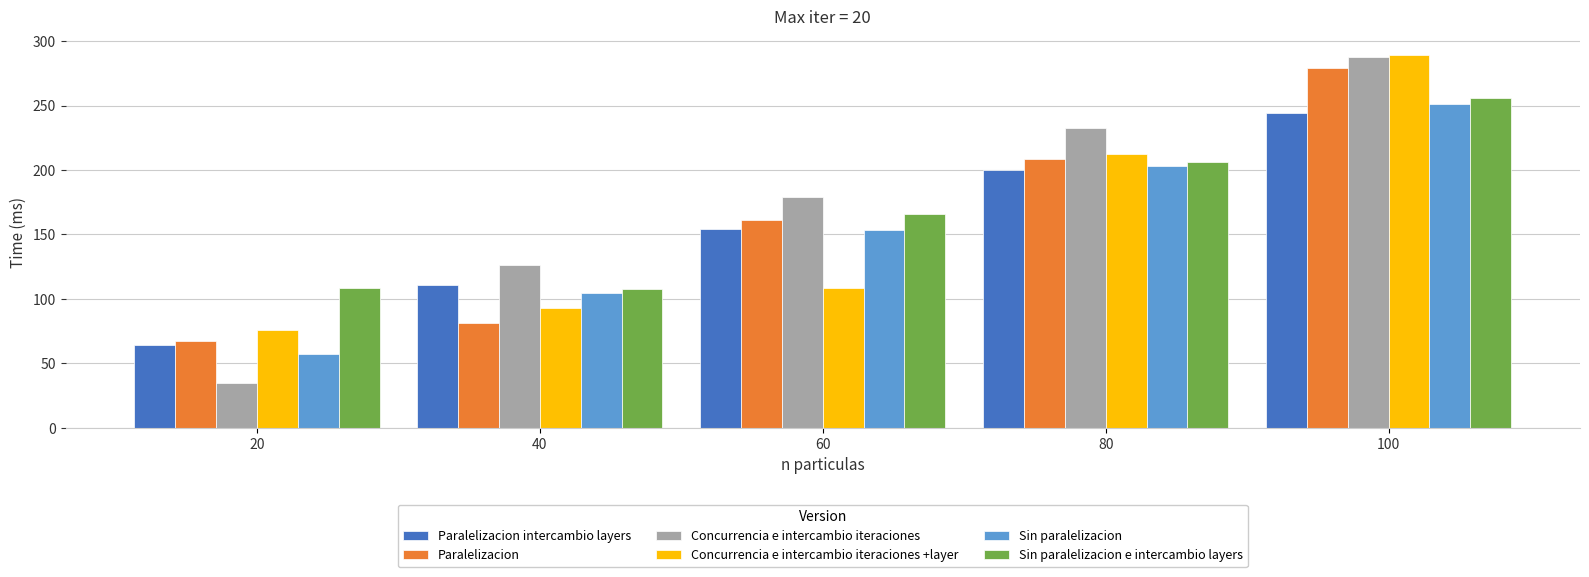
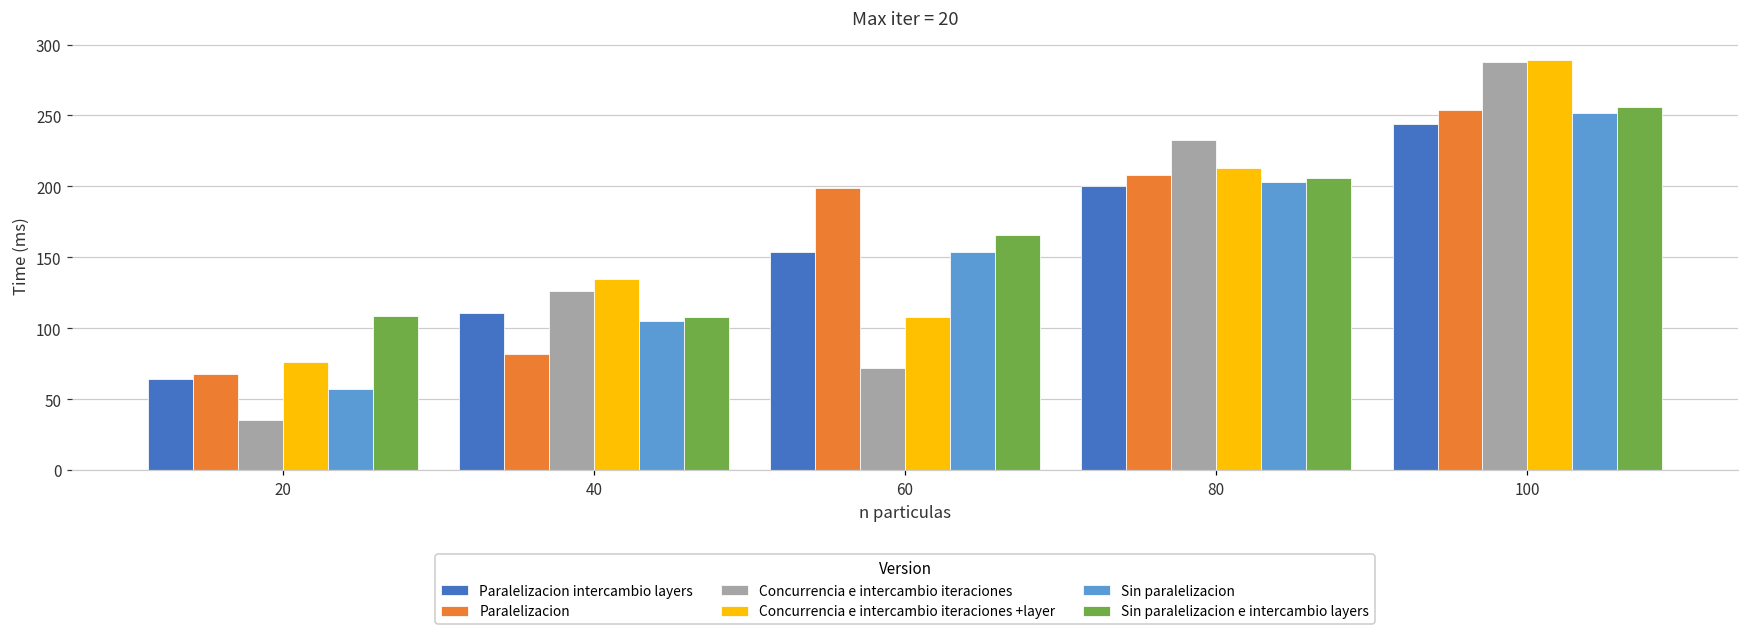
Concurrencia e intercambio iteraciones +layer, 40: 93 -> 135
Paralelizacion, 60: 161 -> 199
Concurrencia e intercambio iteraciones, 60: 179 -> 72
Paralelizacion, 100: 279 -> 254
